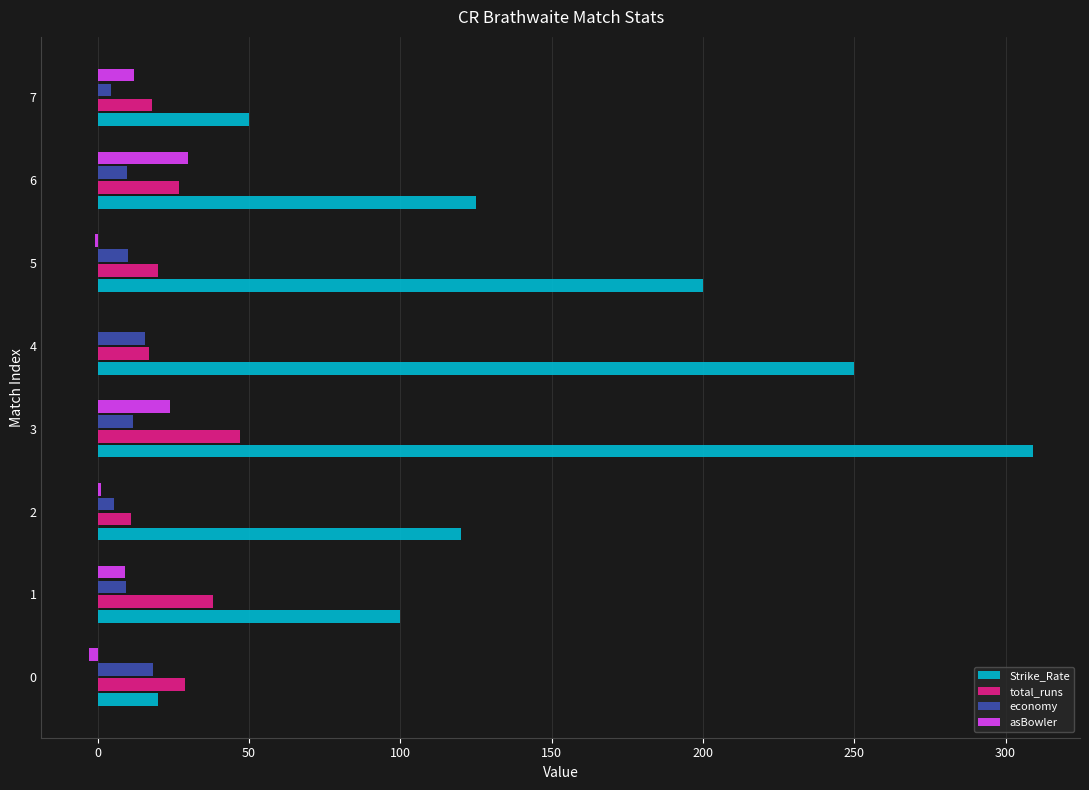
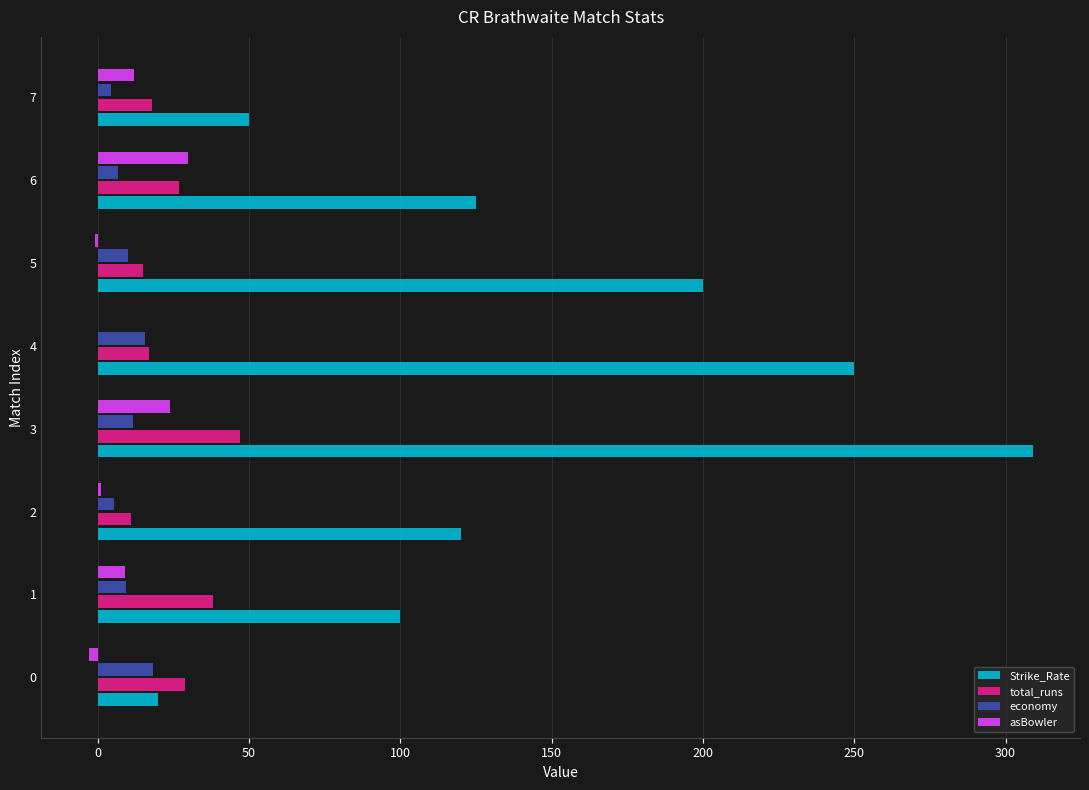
economy, 6: 10 -> 7
total_runs, 5: 20 -> 15
